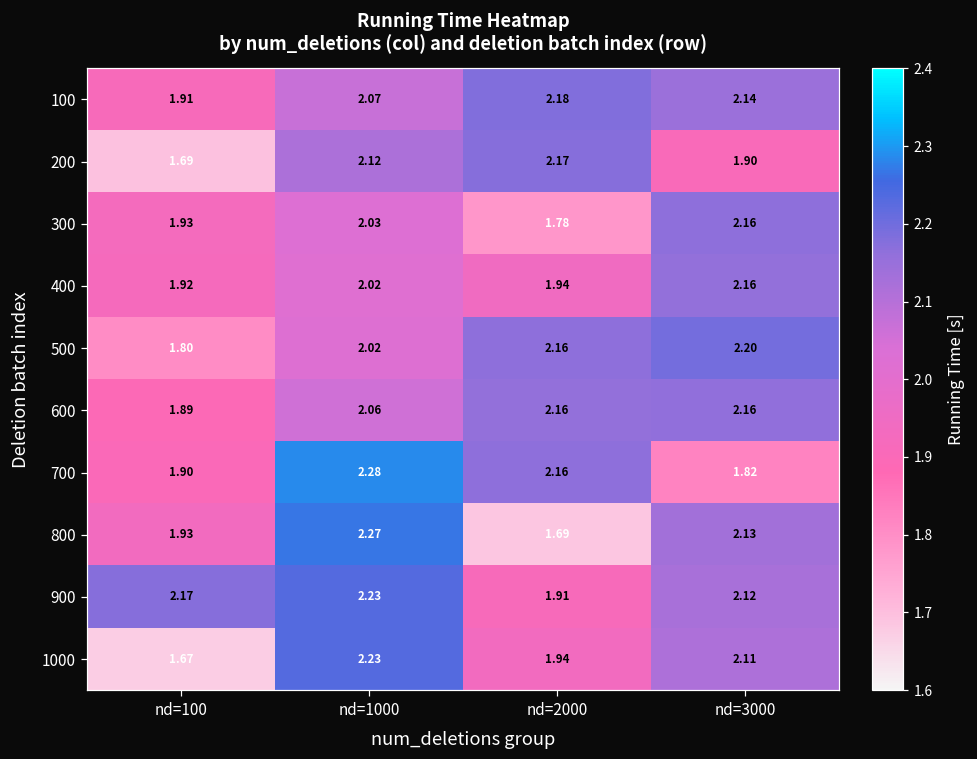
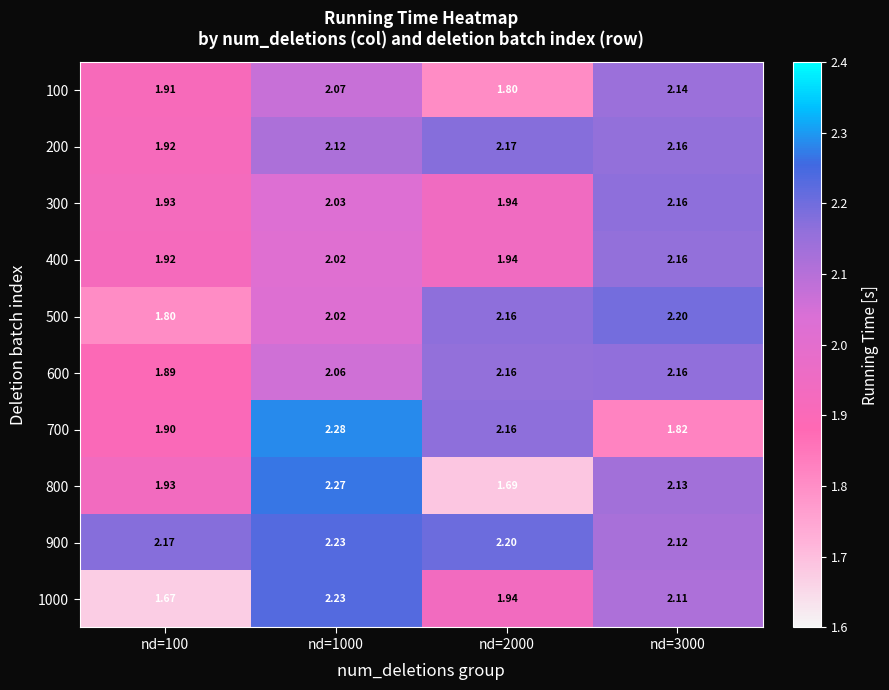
100, nd=2000: 2.18 -> 1.80
200, nd=100: 1.69 -> 1.92
200, nd=3000: 1.90 -> 2.16
300, nd=2000: 1.78 -> 1.94
900, nd=2000: 1.91 -> 2.20
